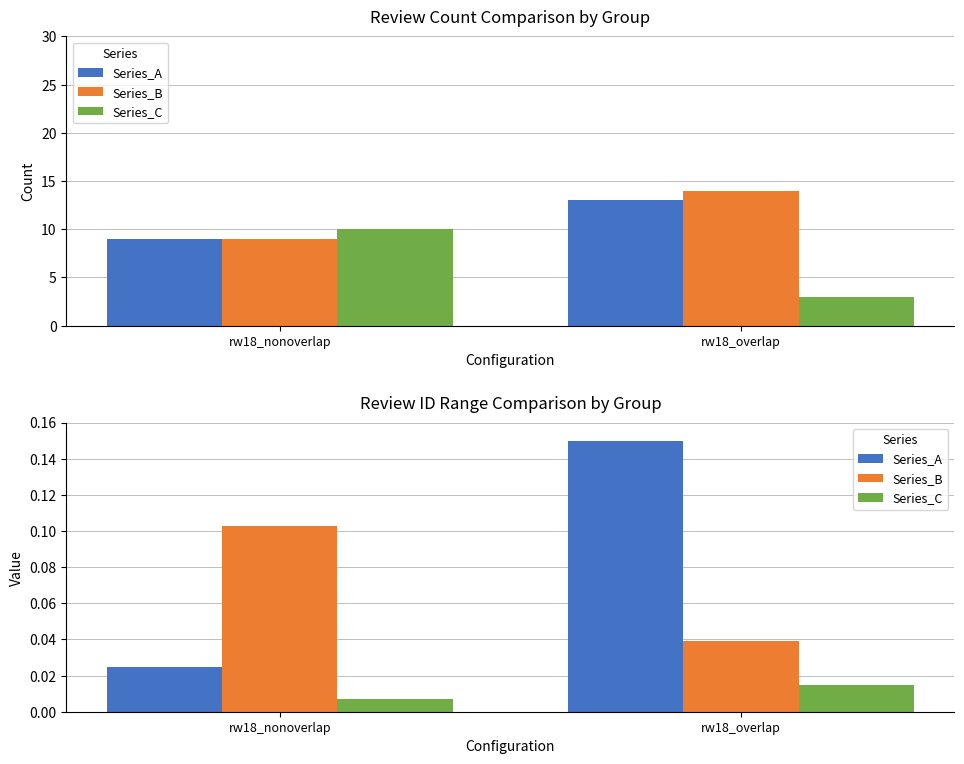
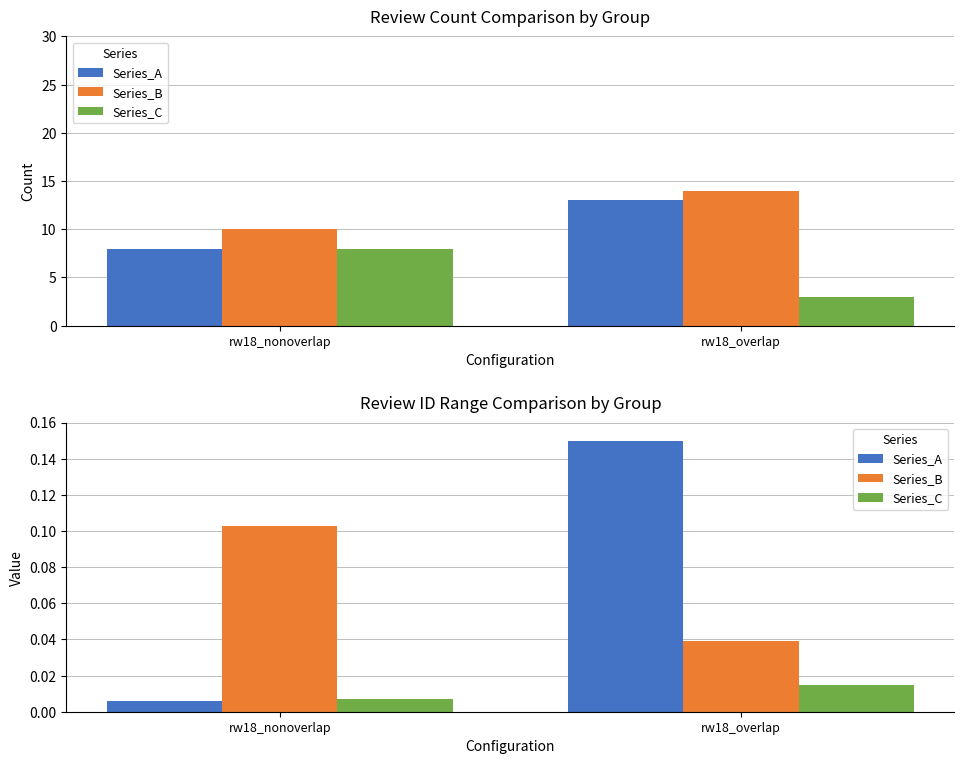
Review Count Comparison by Group, Series_A, rw18_nonoverlap: 9 -> 8
Review Count Comparison by Group, Series_B, rw18_nonoverlap: 9 -> 10
Review Count Comparison by Group, Series_C, rw18_nonoverlap: 10 -> 8
Review ID Range Comparison by Group, Series_A, rw18_nonoverlap: 0.025 -> 0.006
